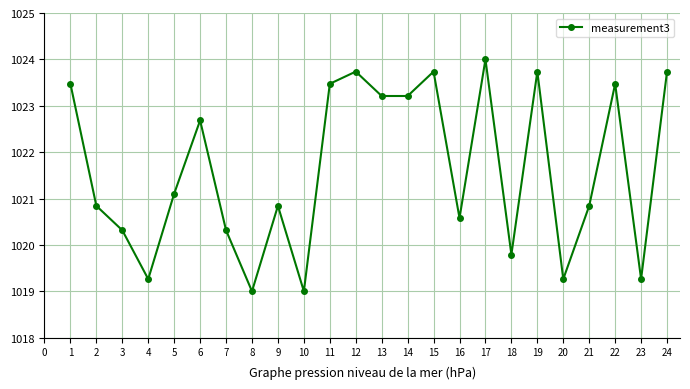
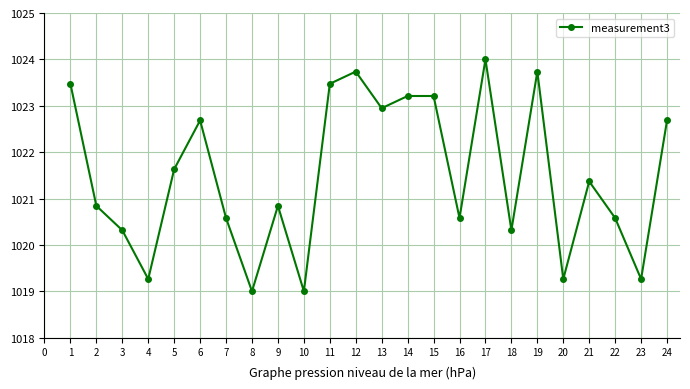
5: 1021.1 -> 1021.6
7: 1020.3 -> 1020.6
13: 1023.2 -> 1022.9
15: 1023.7 -> 1023.2
18: 1019.8 -> 1020.3
21: 1020.8 -> 1021.4
22: 1023.5 -> 1020.6
24: 1023.7 -> 1022.7
